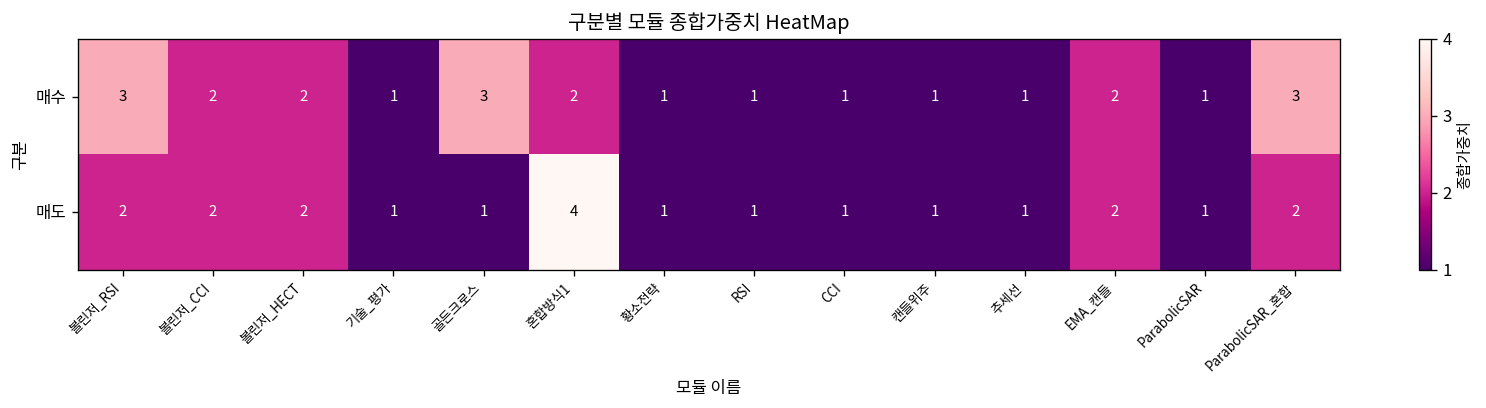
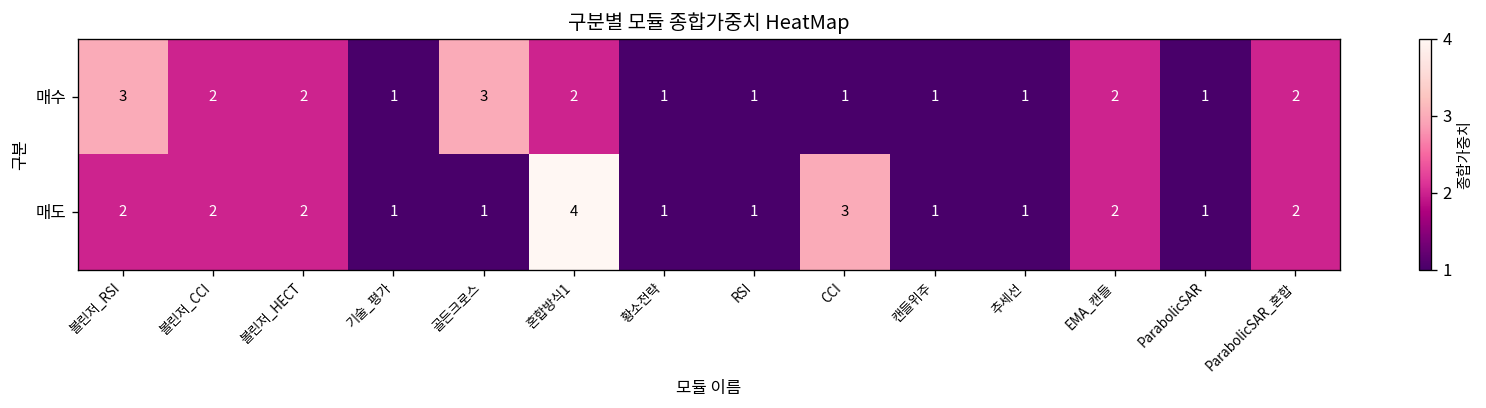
매수, ParabolicSAR_혼합: 3 -> 2
매도, CCI: 1 -> 3
